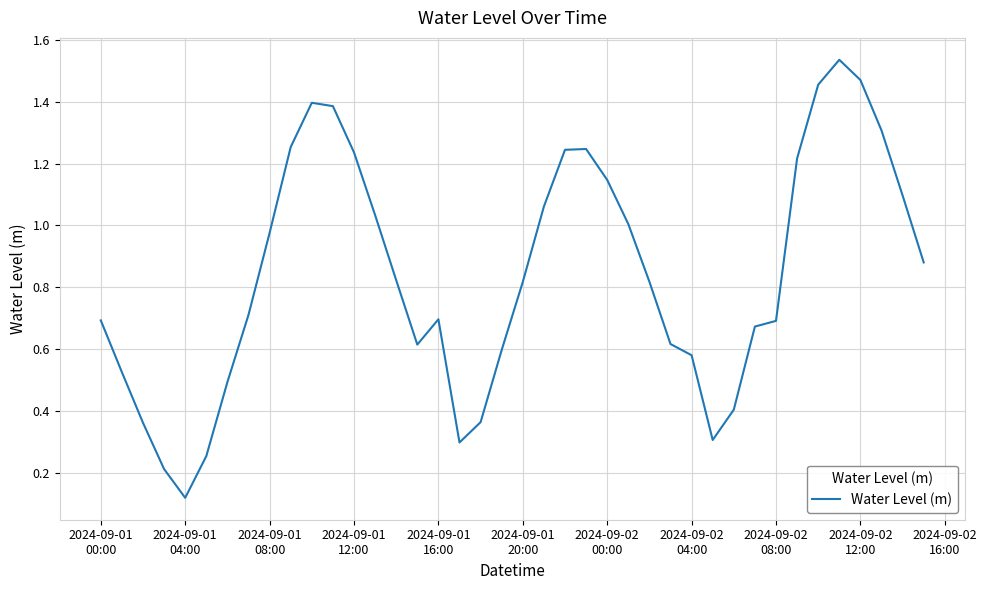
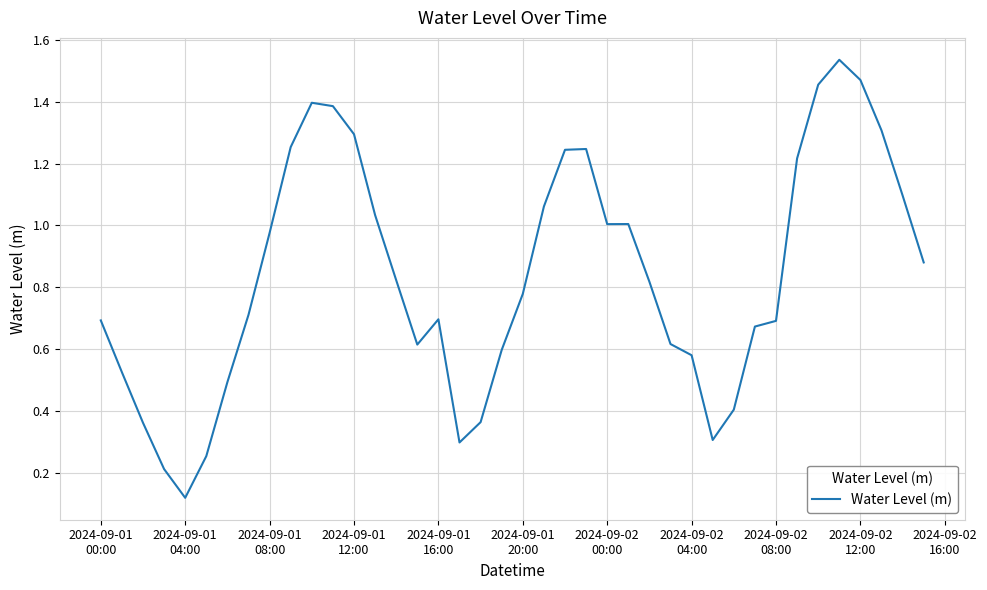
2024-09-01 12:00: 1.24 -> 1.29
2024-09-01 20:00: 0.82 -> 0.78
2024-09-02 00:00: 1.15 -> 1.00
